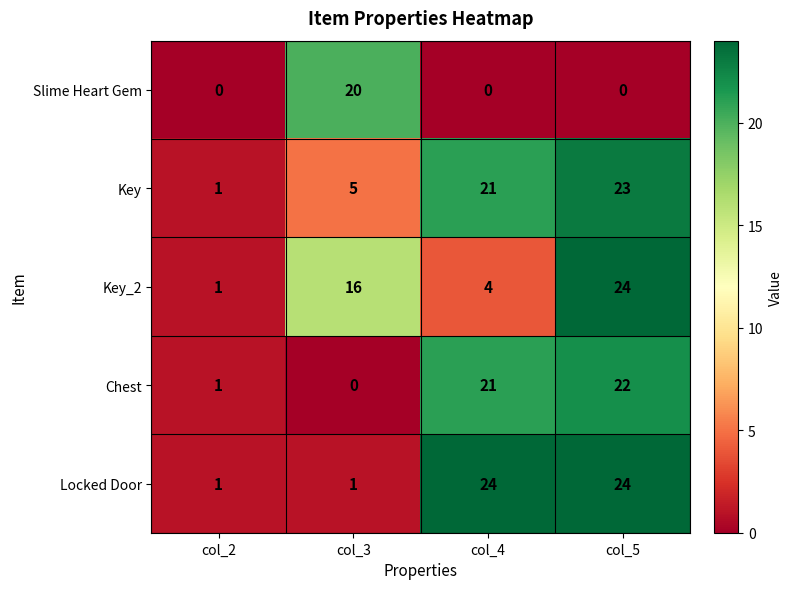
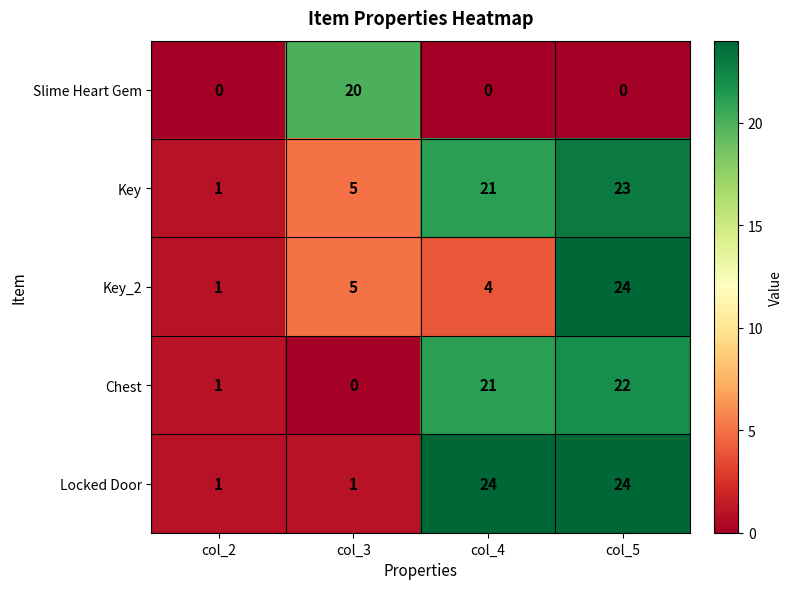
Key_2, col_3: 16 -> 5
